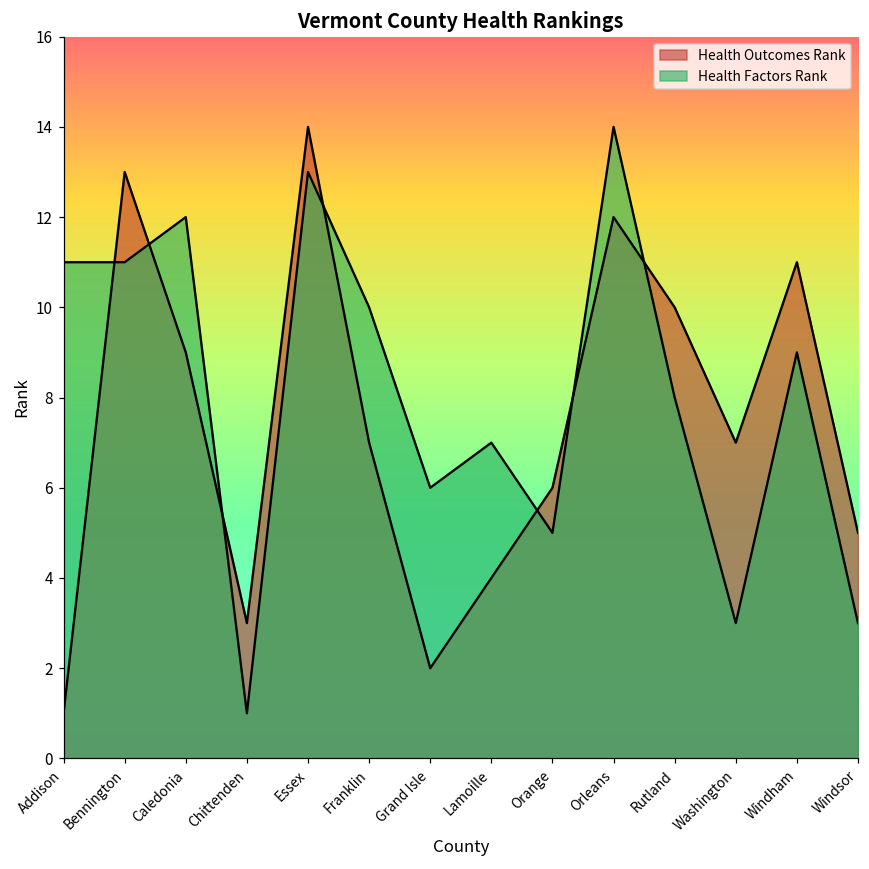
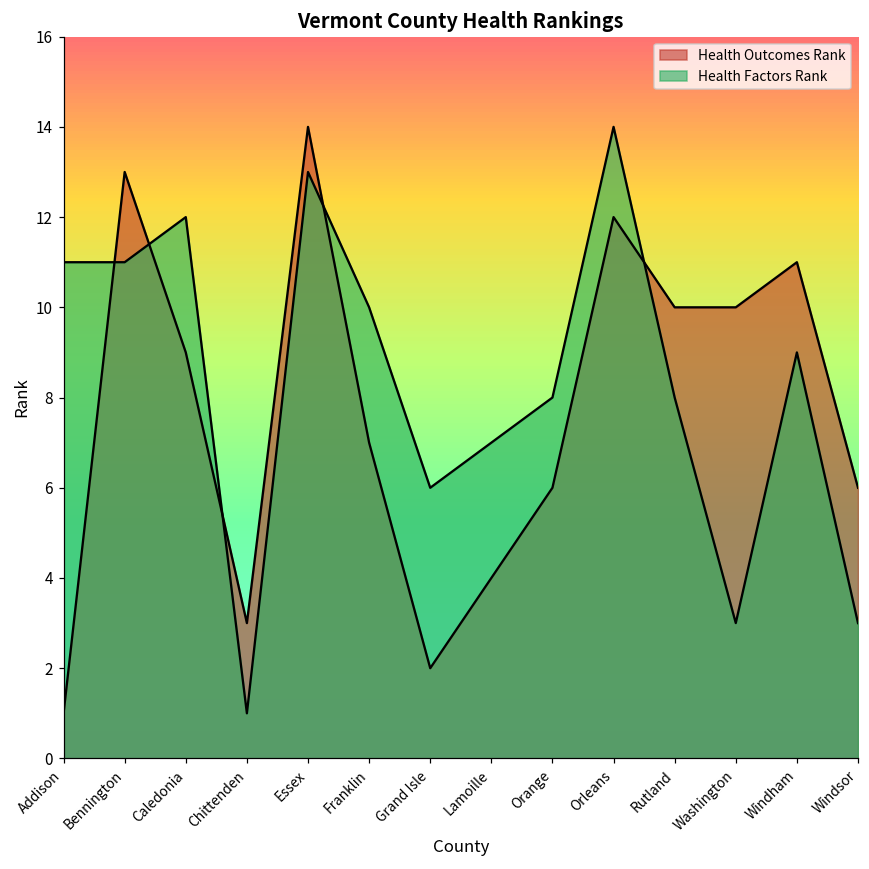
Health Factors Rank, Orange: 5 -> 8
Health Outcomes Rank, Washington: 7 -> 10
Health Outcomes Rank, Windsor: 5 -> 6
